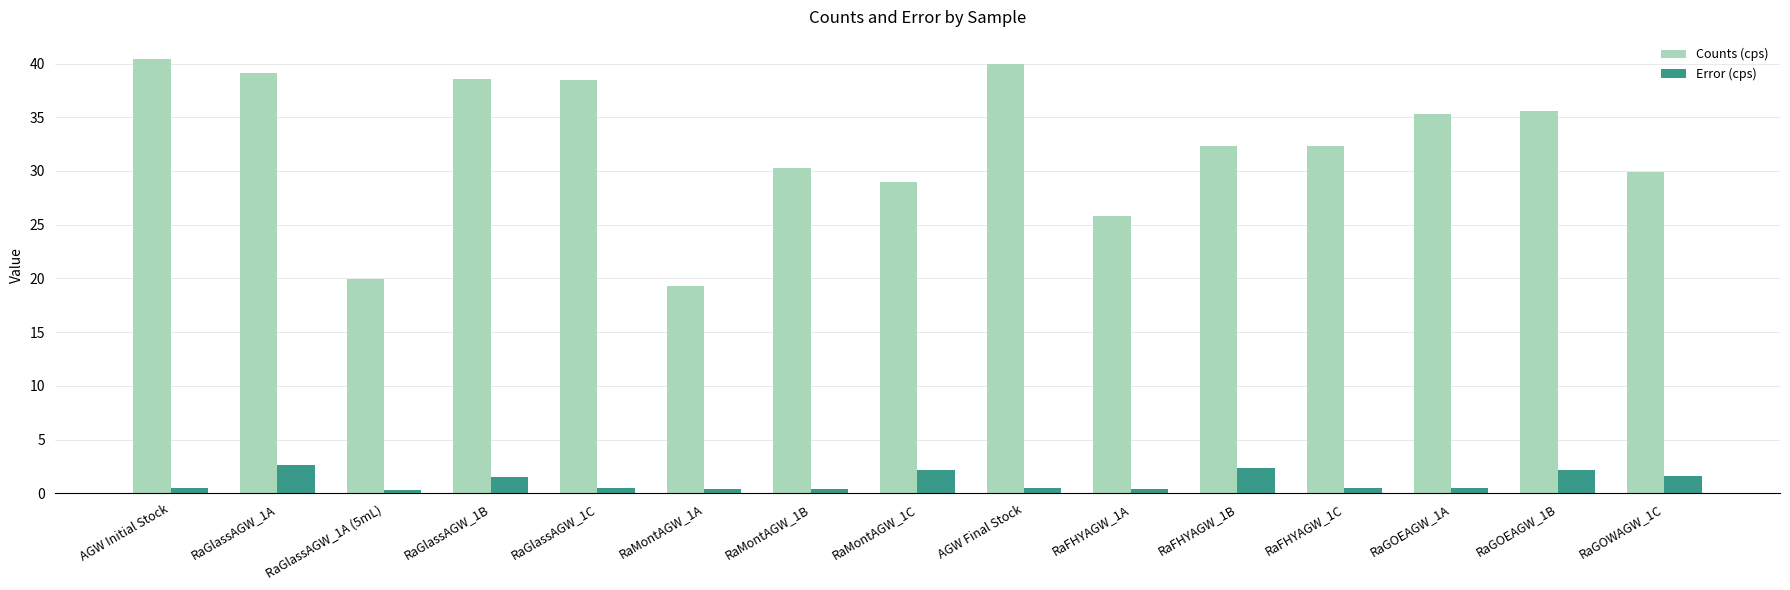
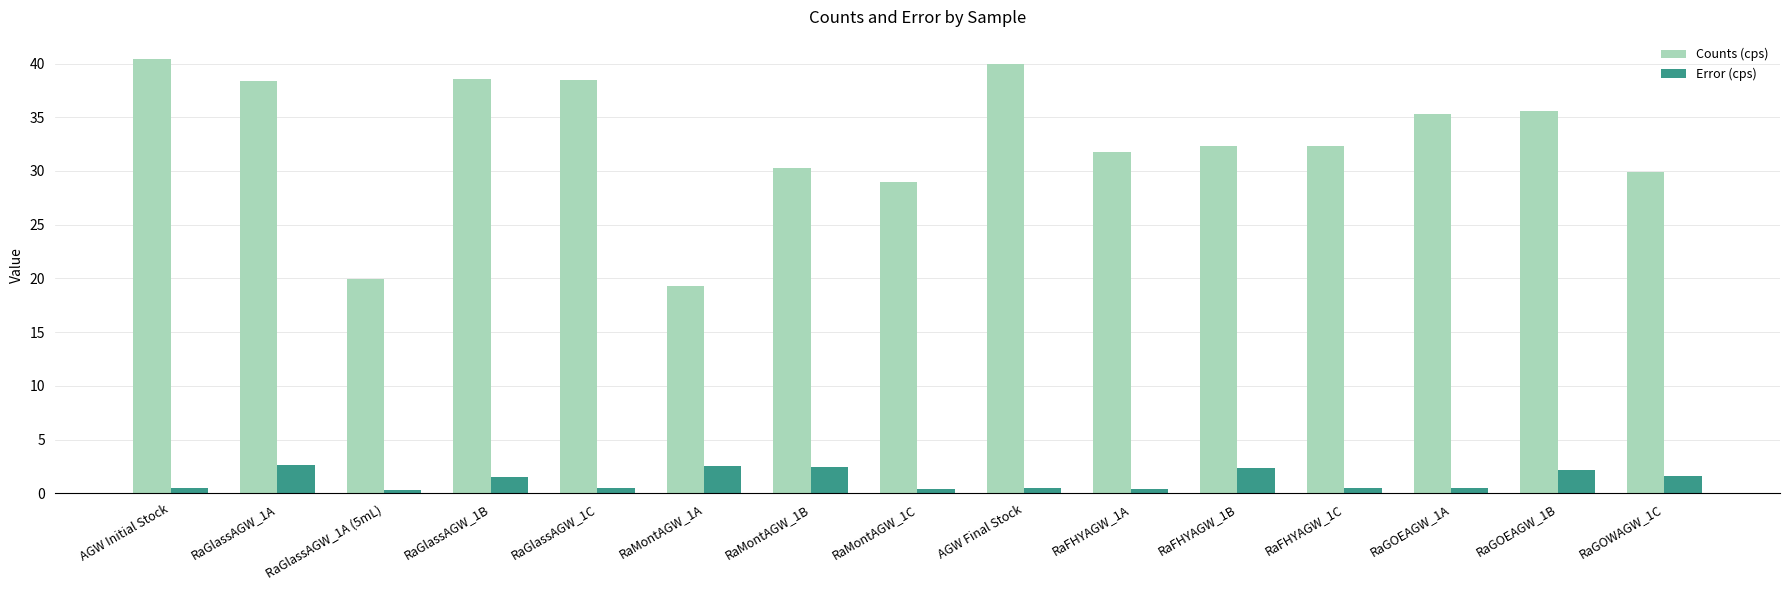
Counts (cps), RaGlassAGW_1A: 39.1 -> 38.3
Error (cps), RaMontAGW_1A: 0.4 -> 2.6
Error (cps), RaMontAGW_1B: 0.4 -> 2.5
Error (cps), RaMontAGW_1C: 2.2 -> 0.4
Counts (cps), RaFHYAGW_1A: 25.8 -> 31.7
